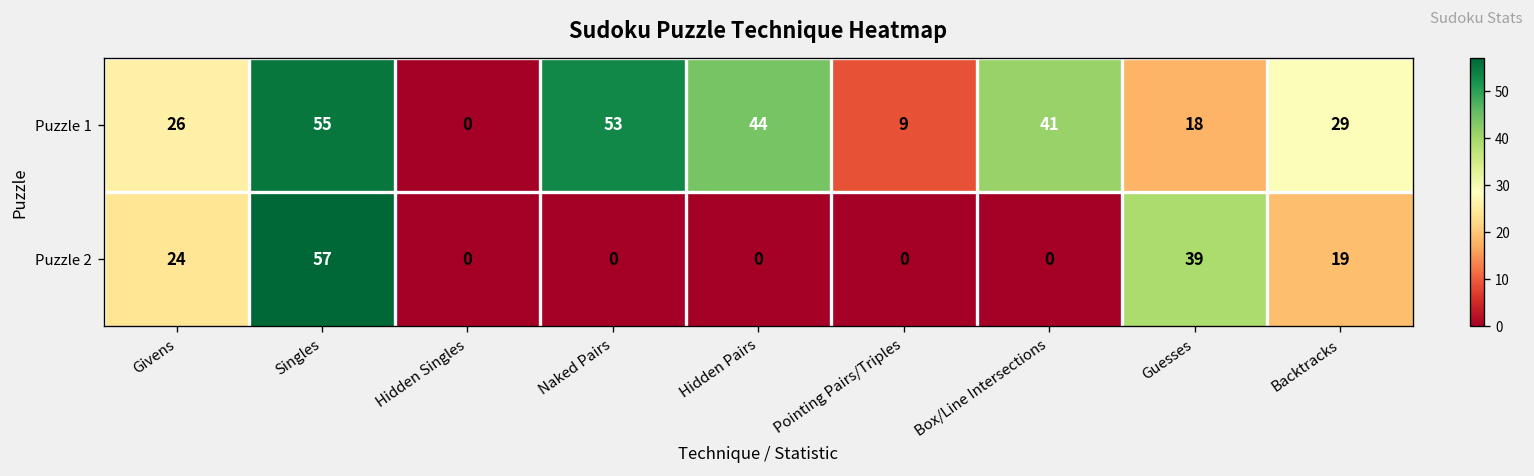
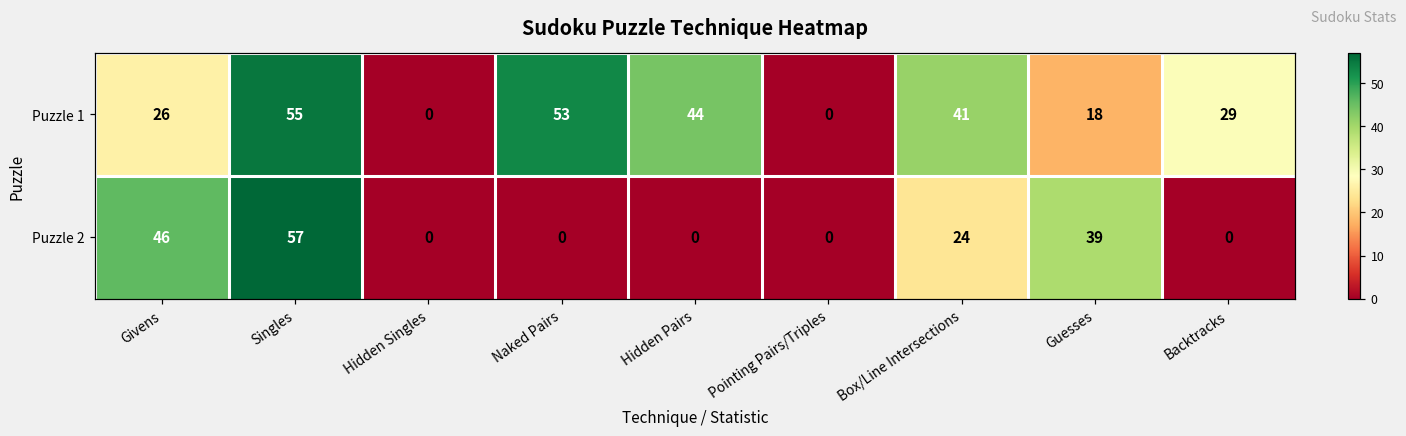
Puzzle 1, Pointing Pairs/Triples: 9 -> 0
Puzzle 2, Givens: 24 -> 46
Puzzle 2, Box/Line Intersections: 0 -> 24
Puzzle 2, Backtracks: 19 -> 0
